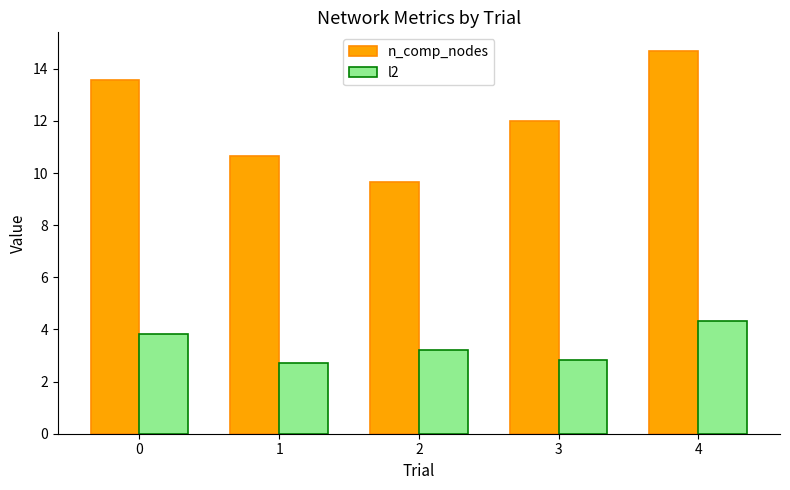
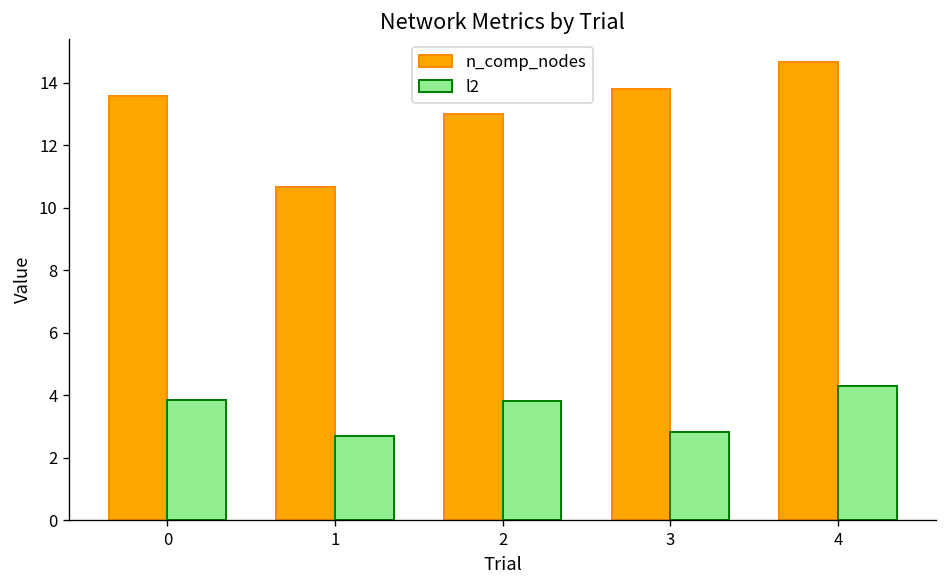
n_comp_nodes, 2: 9.7 -> 13.0
l2, 2: 3.2 -> 3.8
n_comp_nodes, 3: 12.0 -> 13.8
